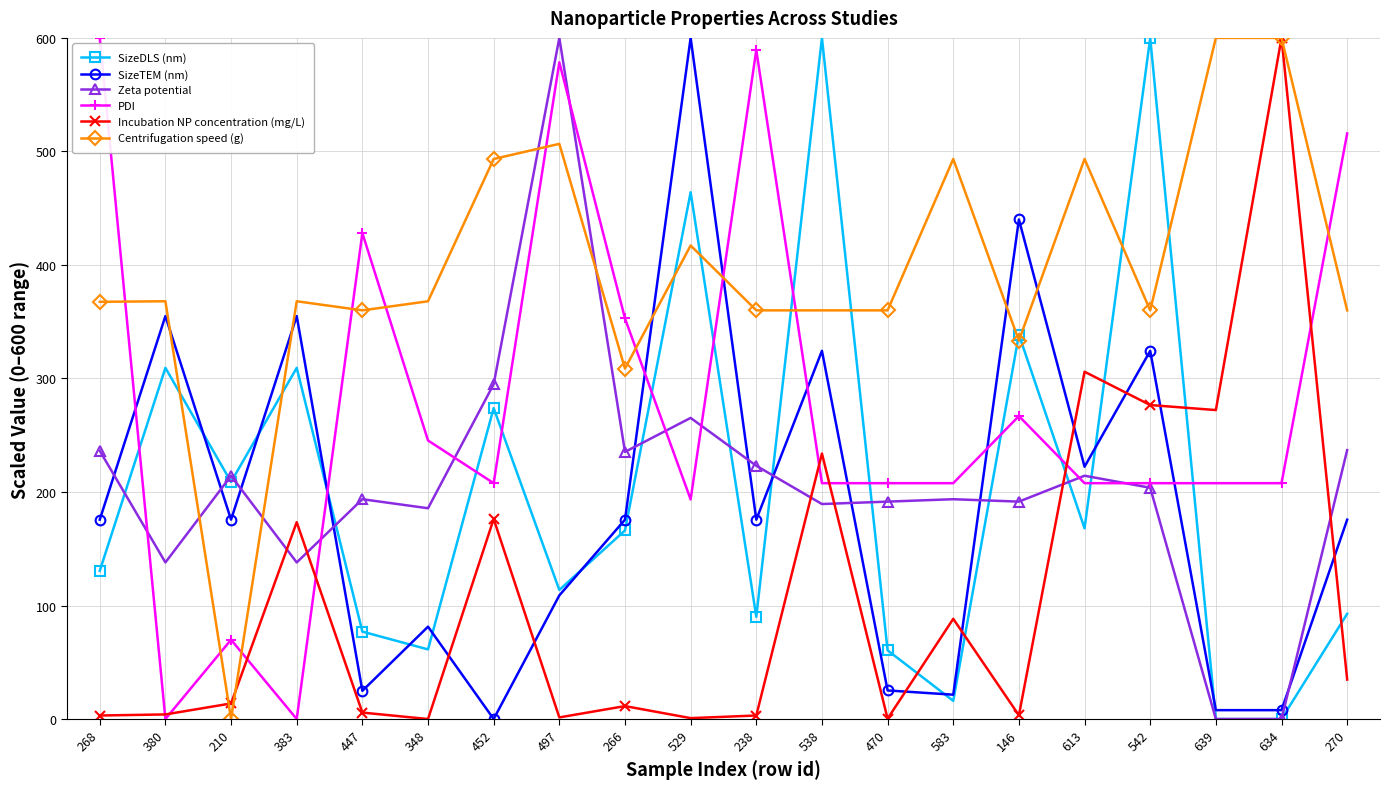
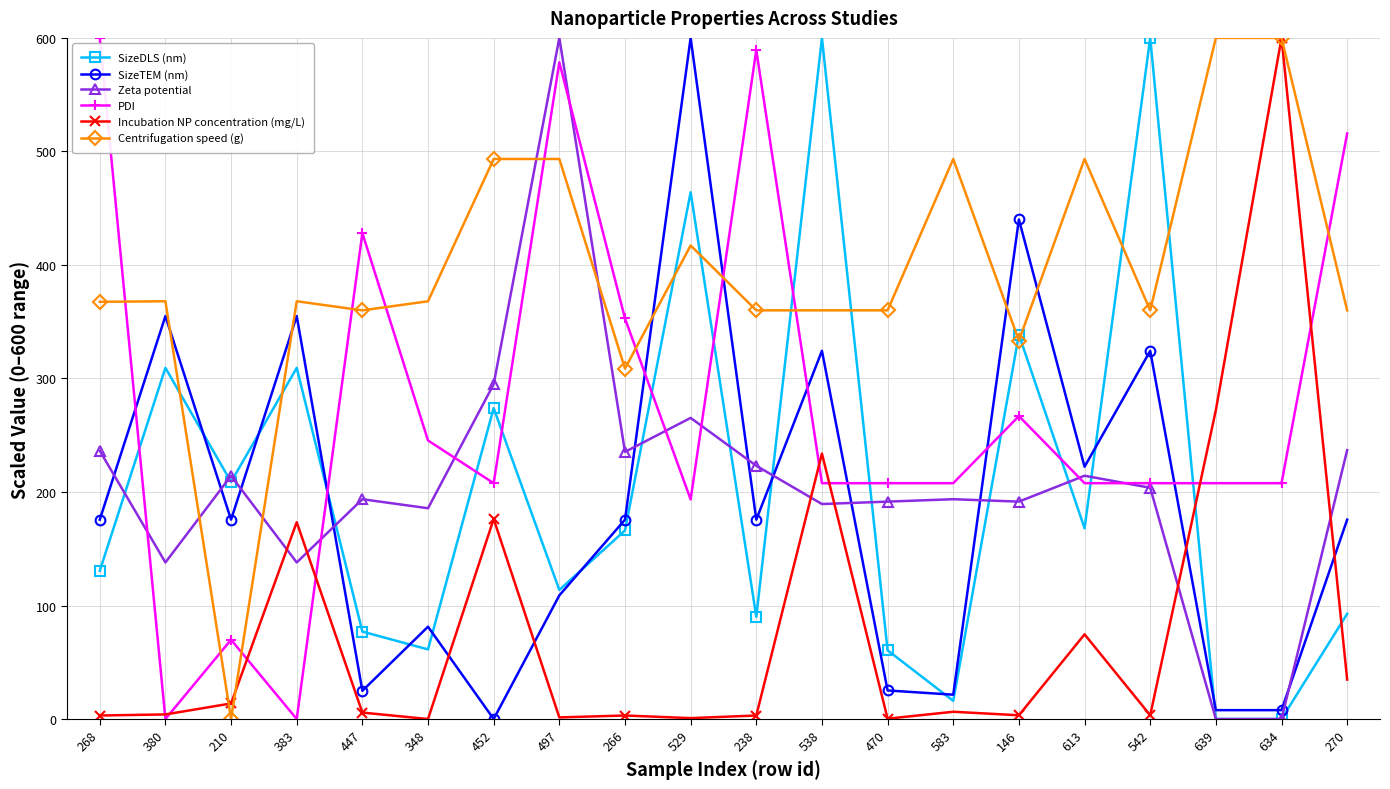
Centrifugation speed (g), 497: 507 -> 493
Incubation NP concentration (mg/L), 266: 11 -> 3
Incubation NP concentration (mg/L), 583: 88 -> 6
Incubation NP concentration (mg/L), 613: 306 -> 75
Incubation NP concentration (mg/L), 542: 277 -> 3
